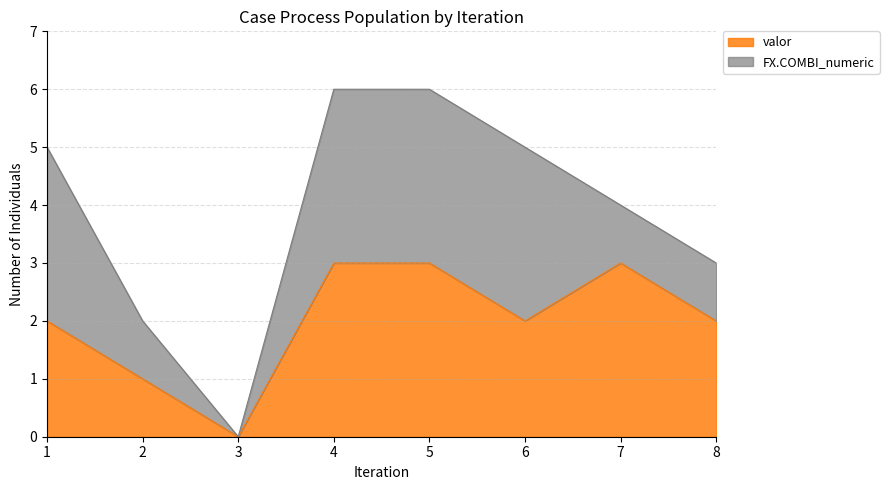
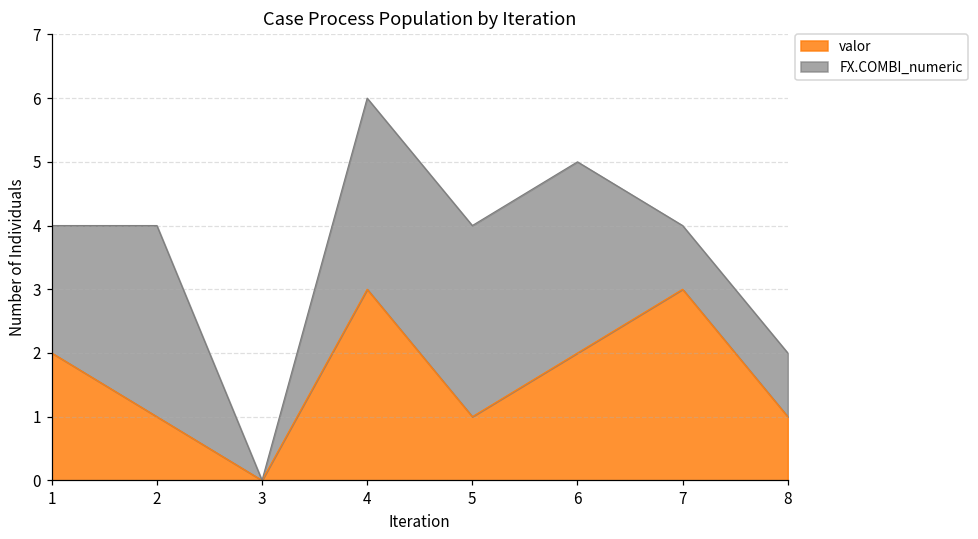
FX.COMBI_numeric, 1: 3 -> 2
FX.COMBI_numeric, 2: 1 -> 3
valor, 5: 3 -> 1
valor, 8: 2 -> 1
